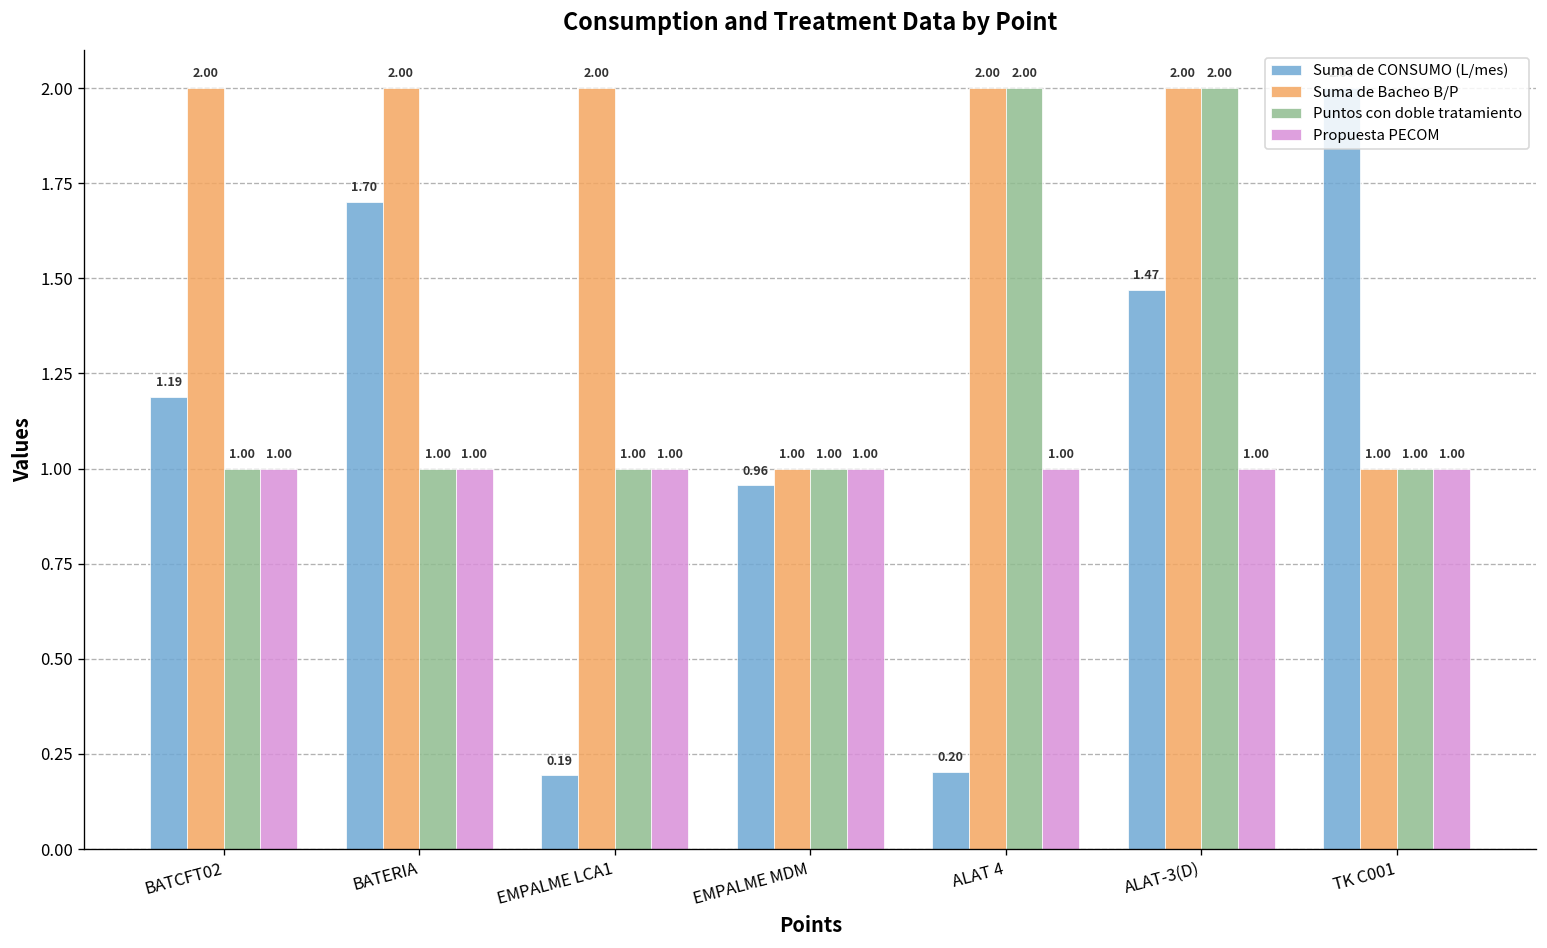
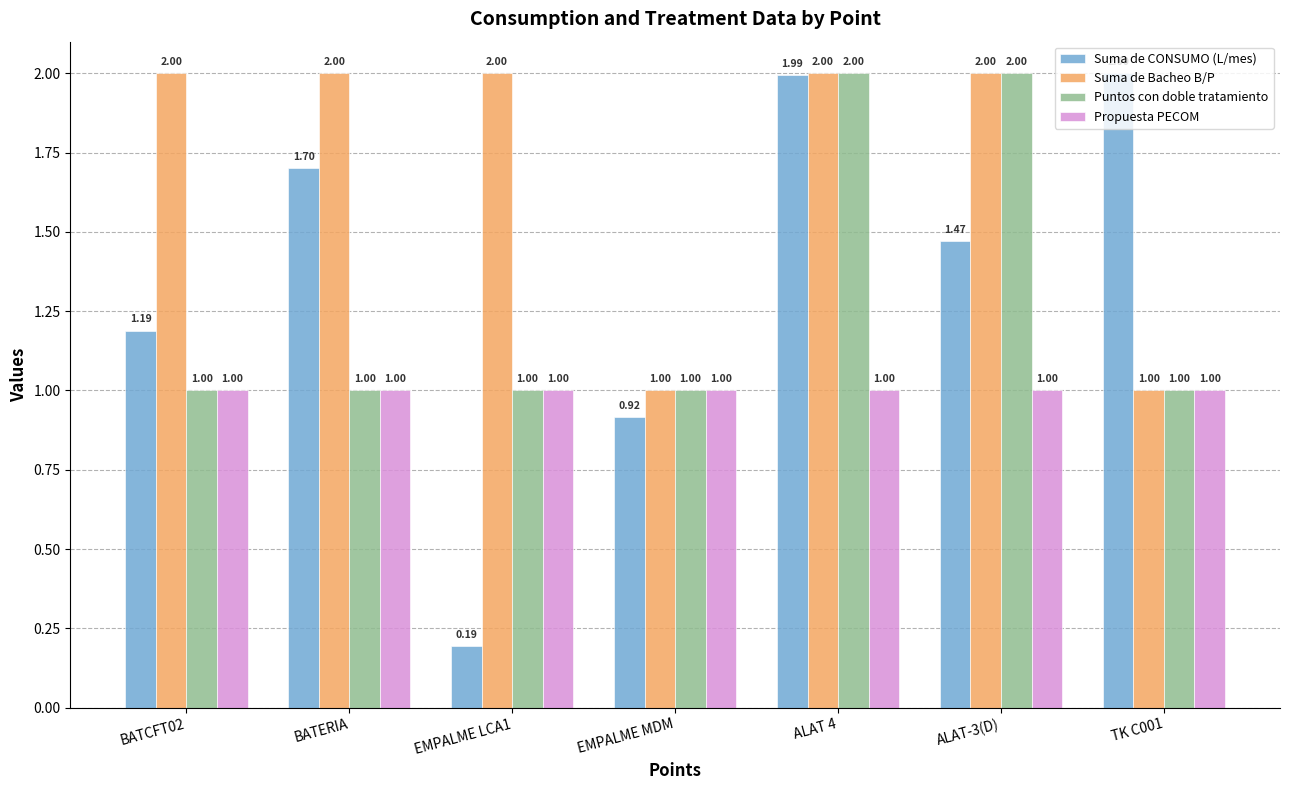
Suma de CONSUMO (L/mes), EMPALME MDM: 0.96 -> 0.92
Suma de CONSUMO (L/mes), ALAT 4: 0.20 -> 1.99
